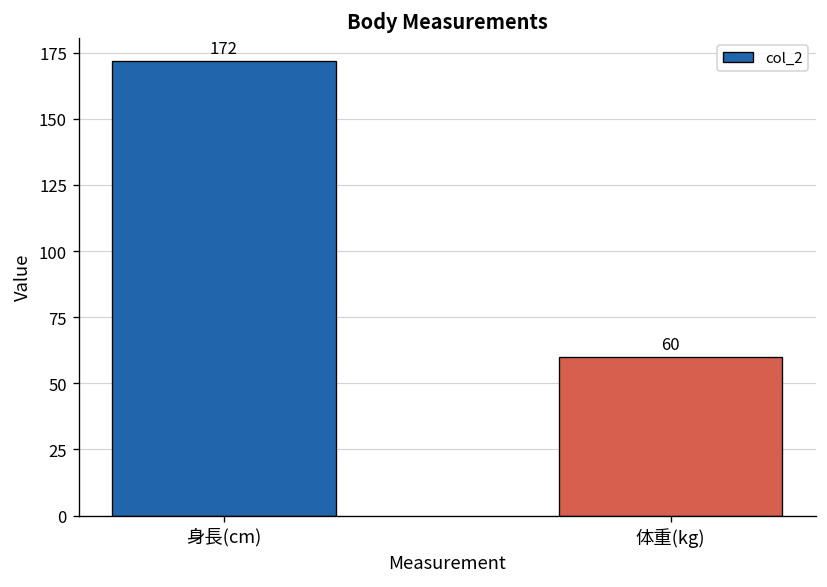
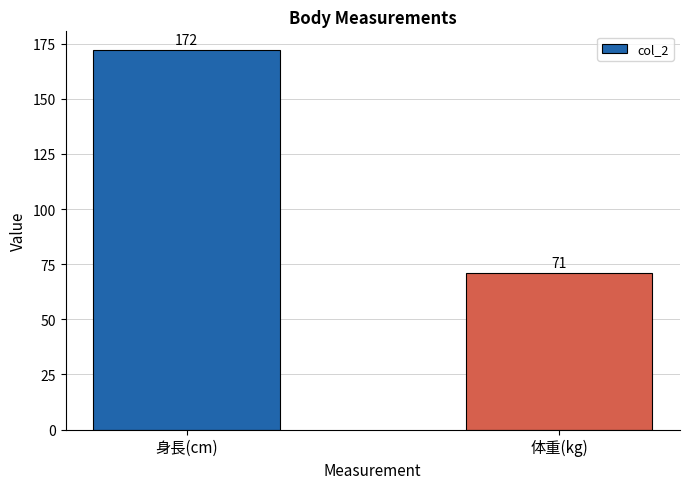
体重(kg): 60 -> 71
